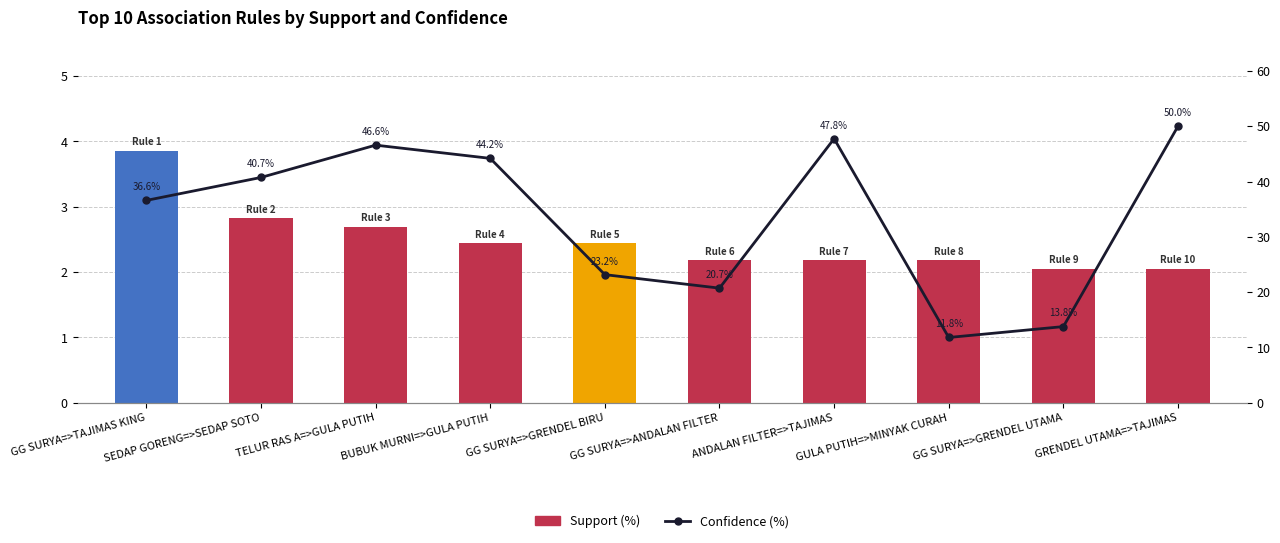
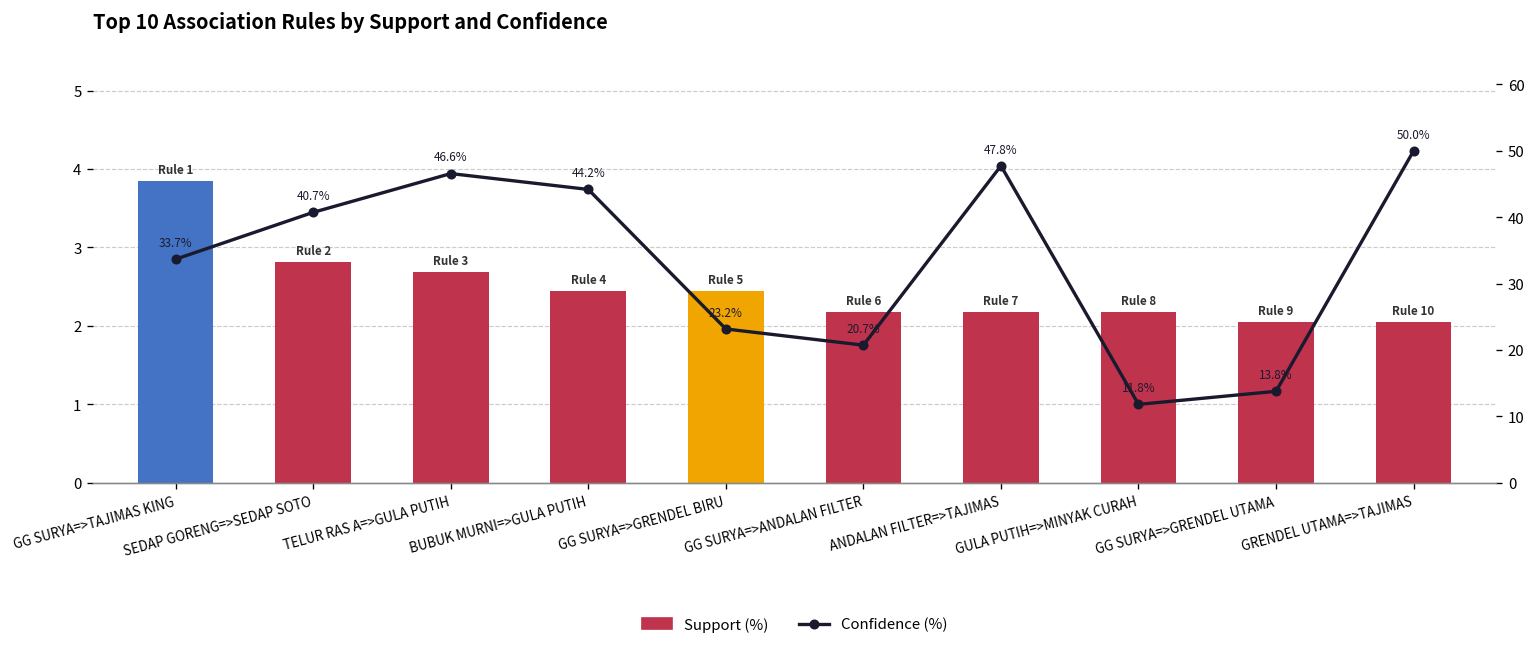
Confidence (%), GG SURYA=>TAJIMAS KING: 36.6% -> 33.7%
